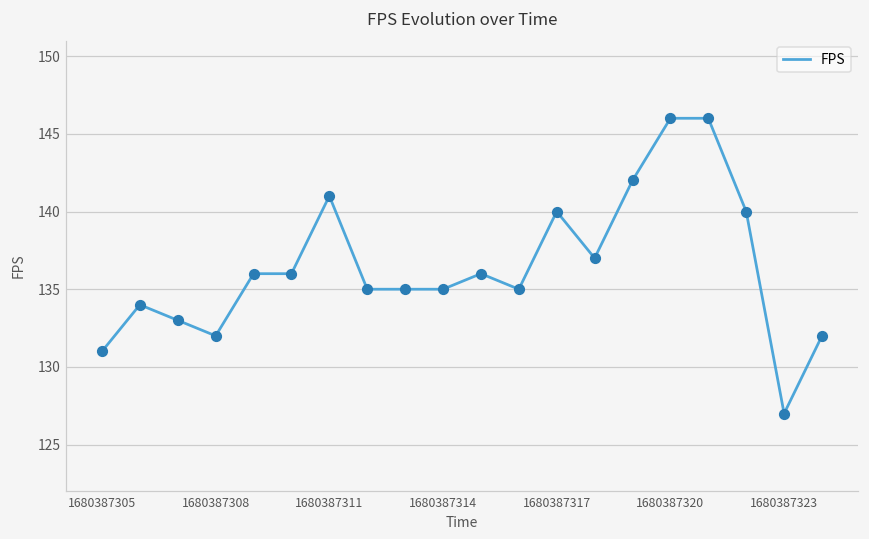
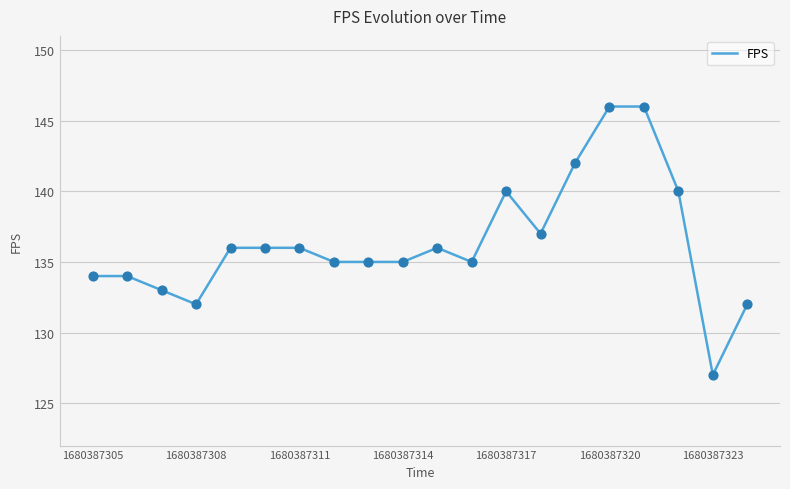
1680387305: 131 -> 134
1680387311: 141 -> 136
